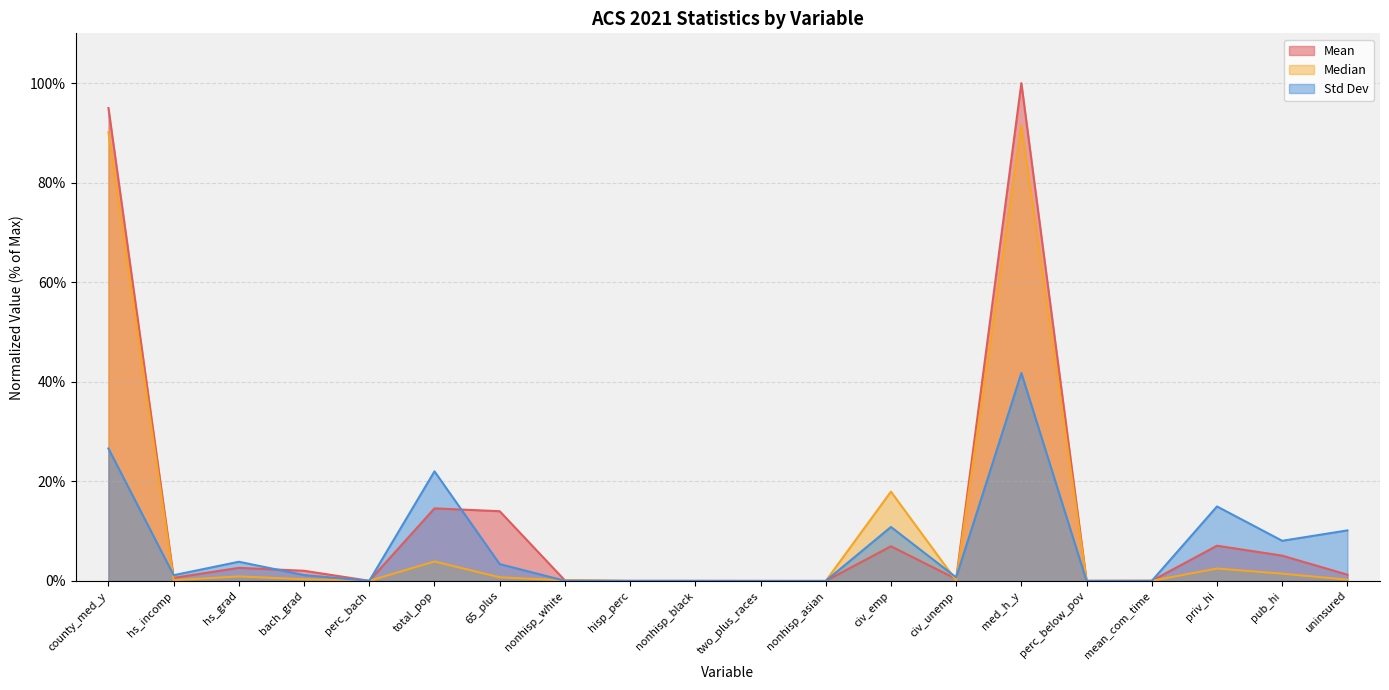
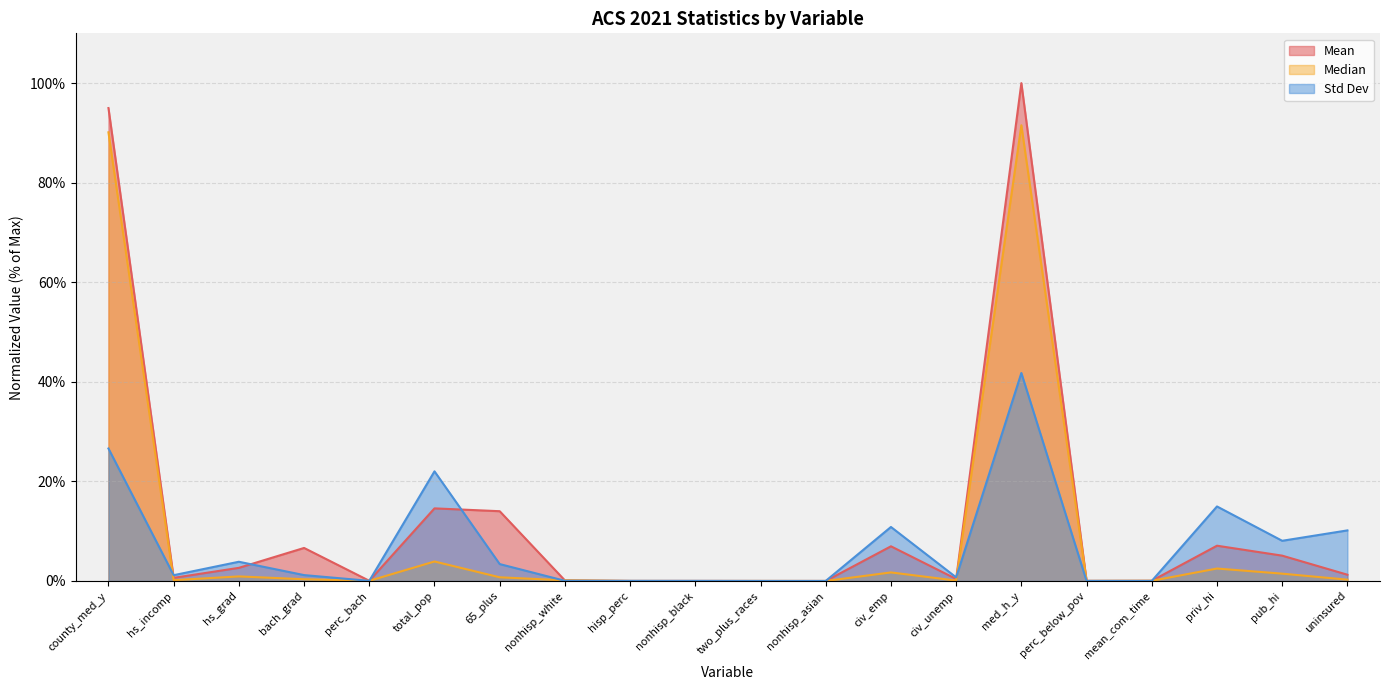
Mean, bach_grad: 2% -> 7%
Median, civ_emp: 18% -> 2%
